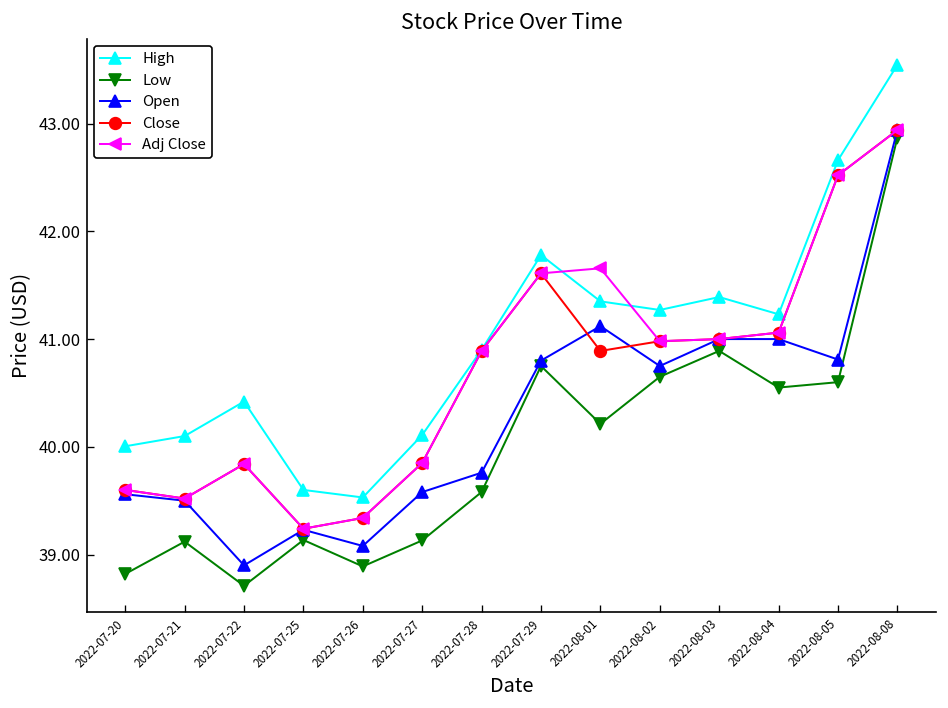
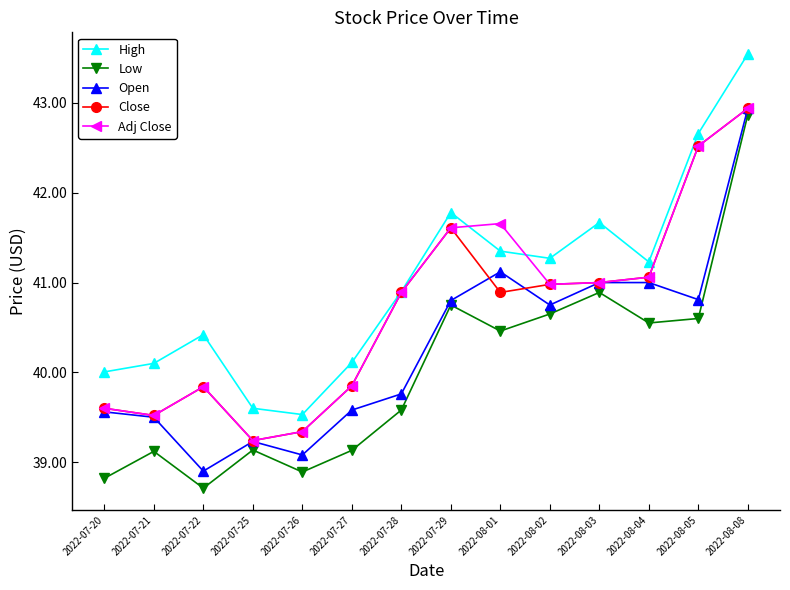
Low, 2022-08-01: 40.2 -> 40.5
High, 2022-08-03: 41.4 -> 41.7
